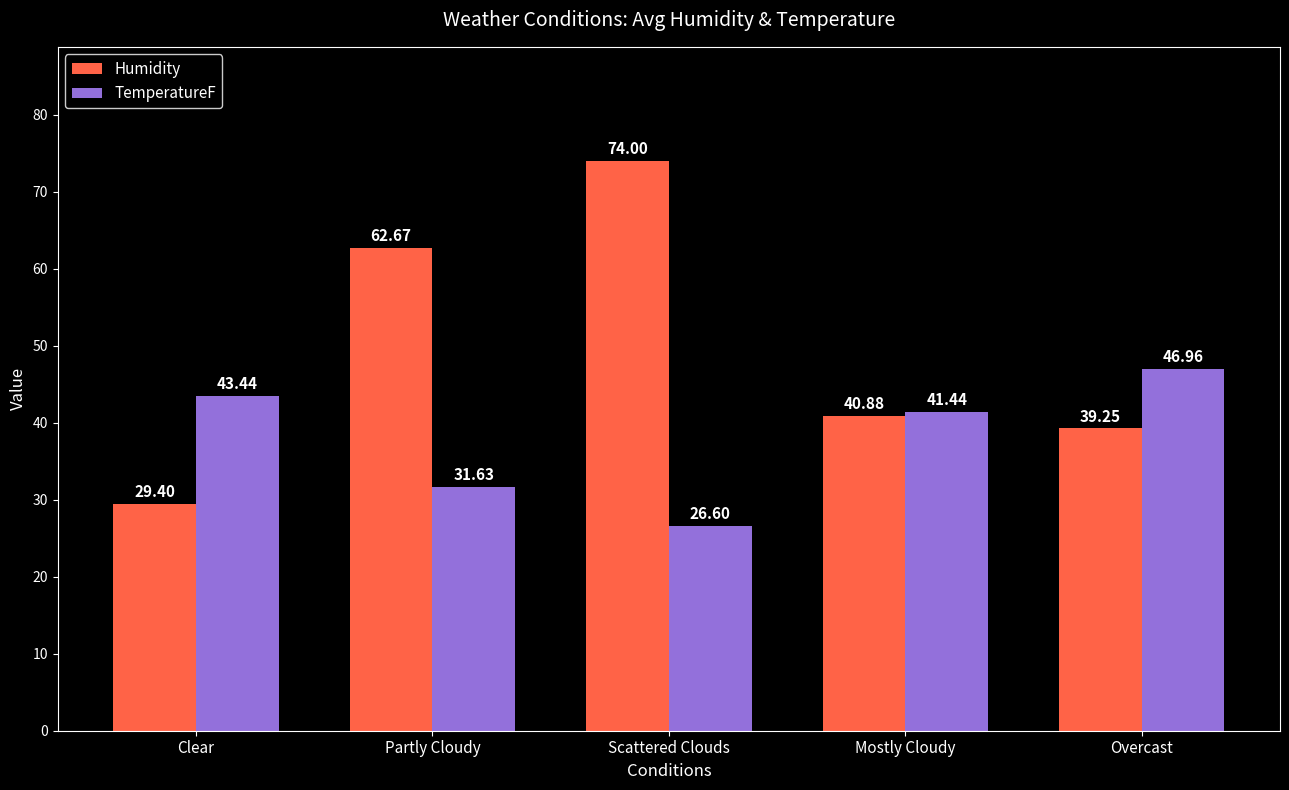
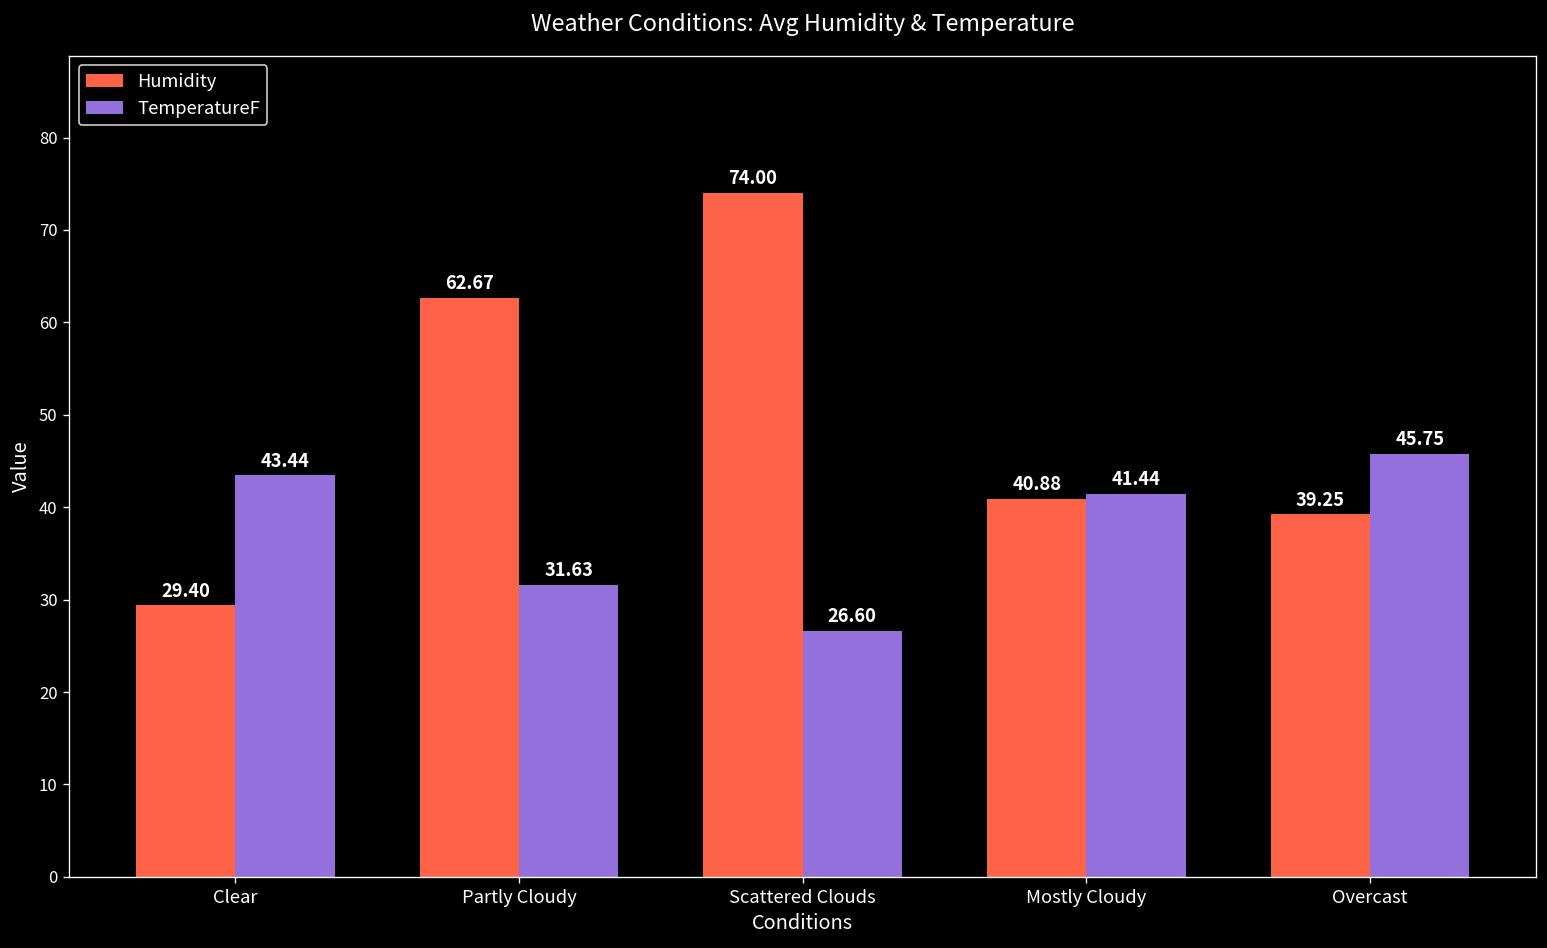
TemperatureF, Overcast: 46.96 -> 45.75
